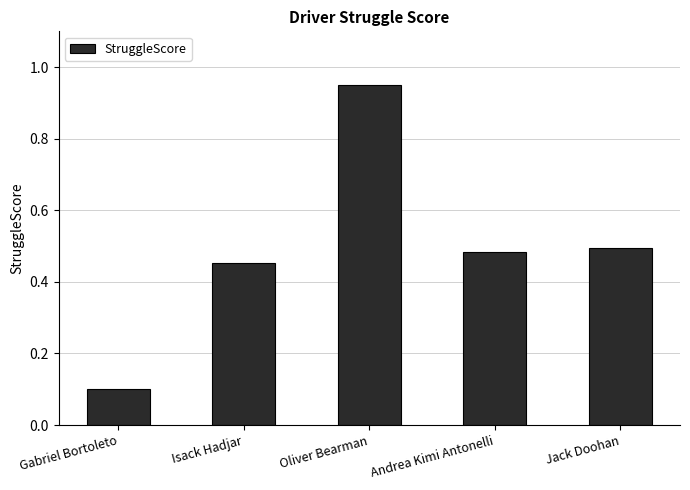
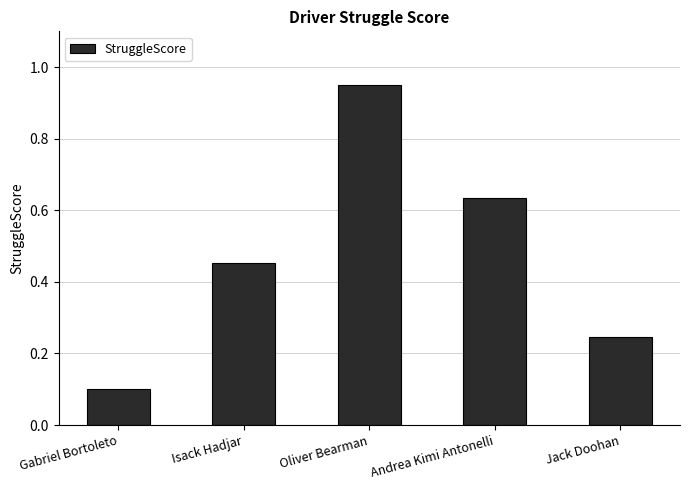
Andrea Kimi Antonelli: 0.48 -> 0.64
Jack Doohan: 0.49 -> 0.24
